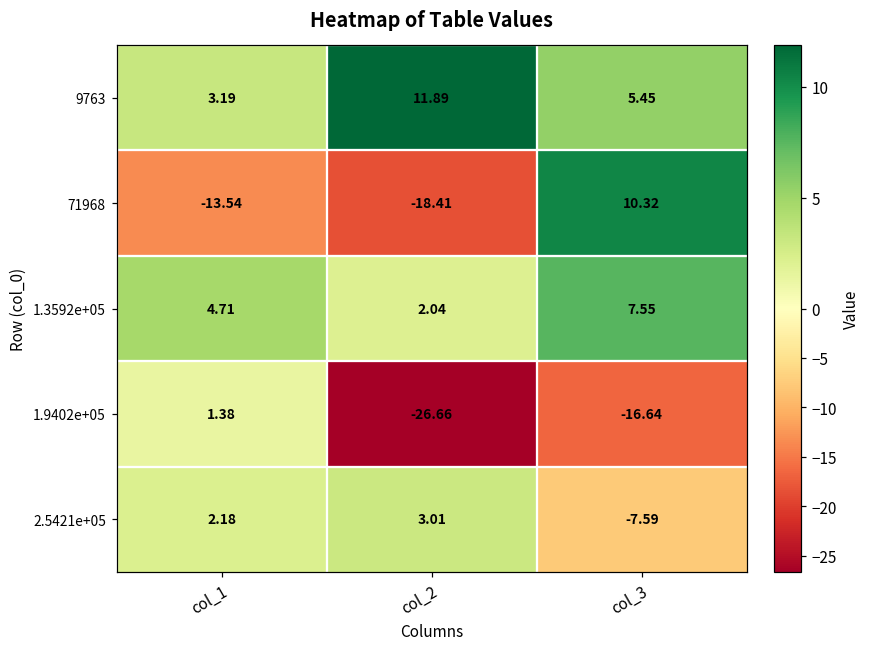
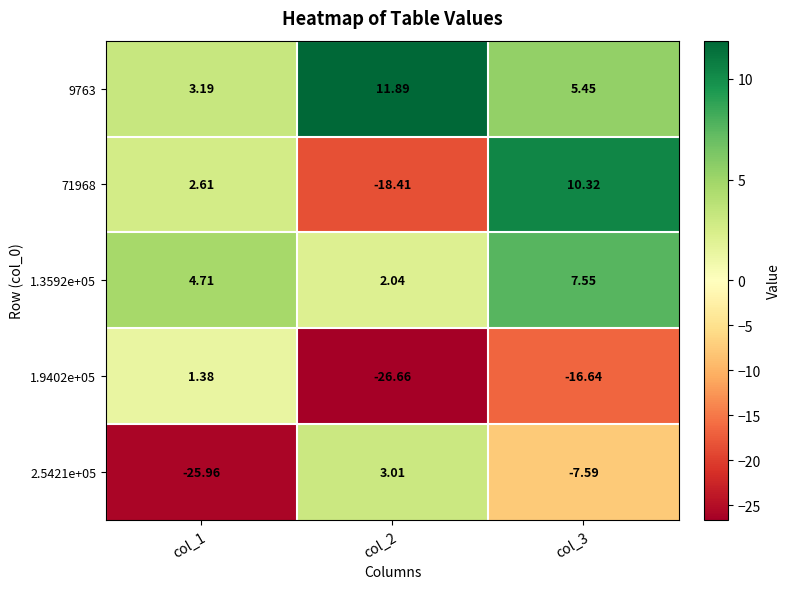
71968, col_1: -13.54 -> 2.61
2.5421e+05, col_1: 2.18 -> -25.96
